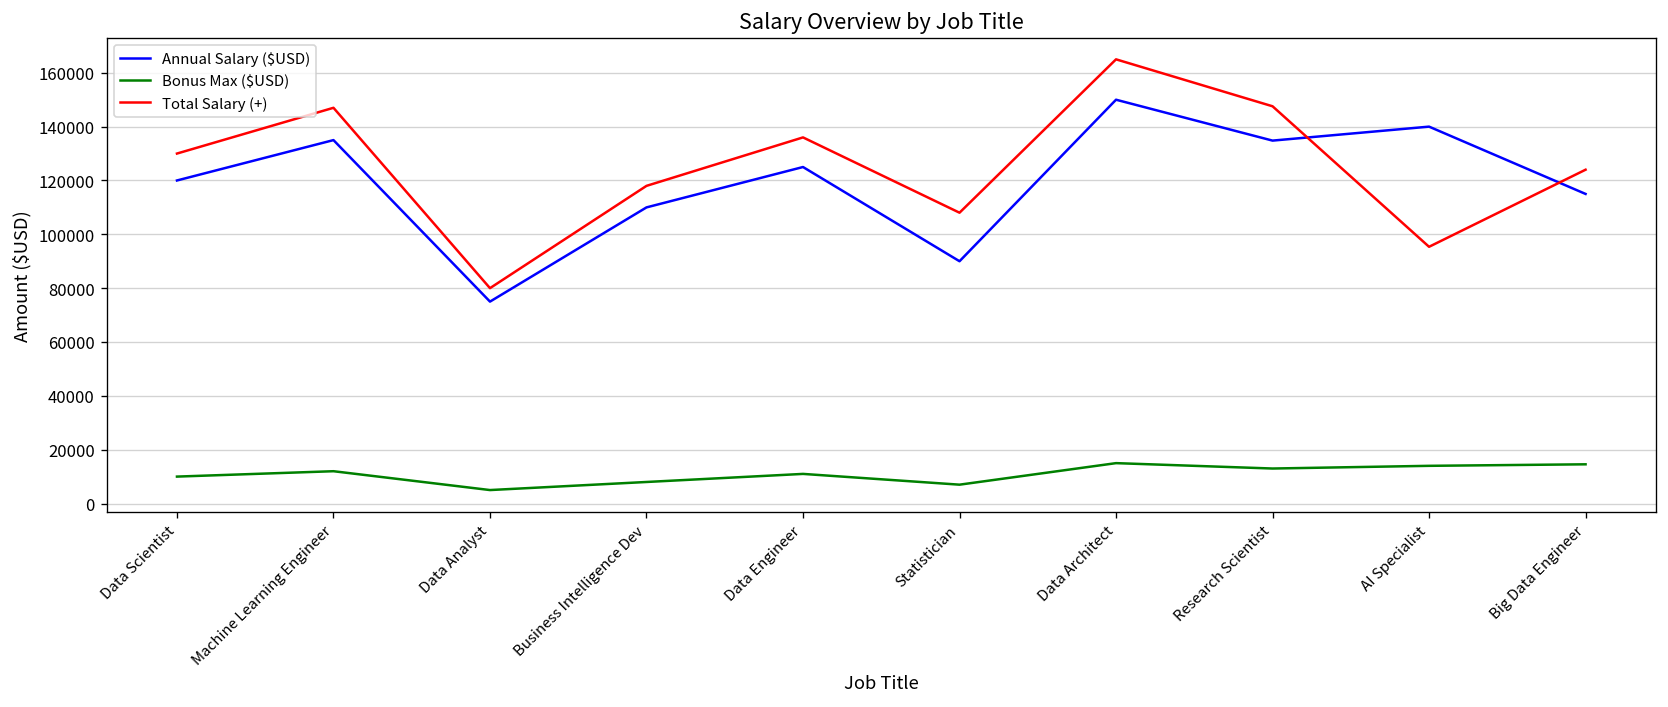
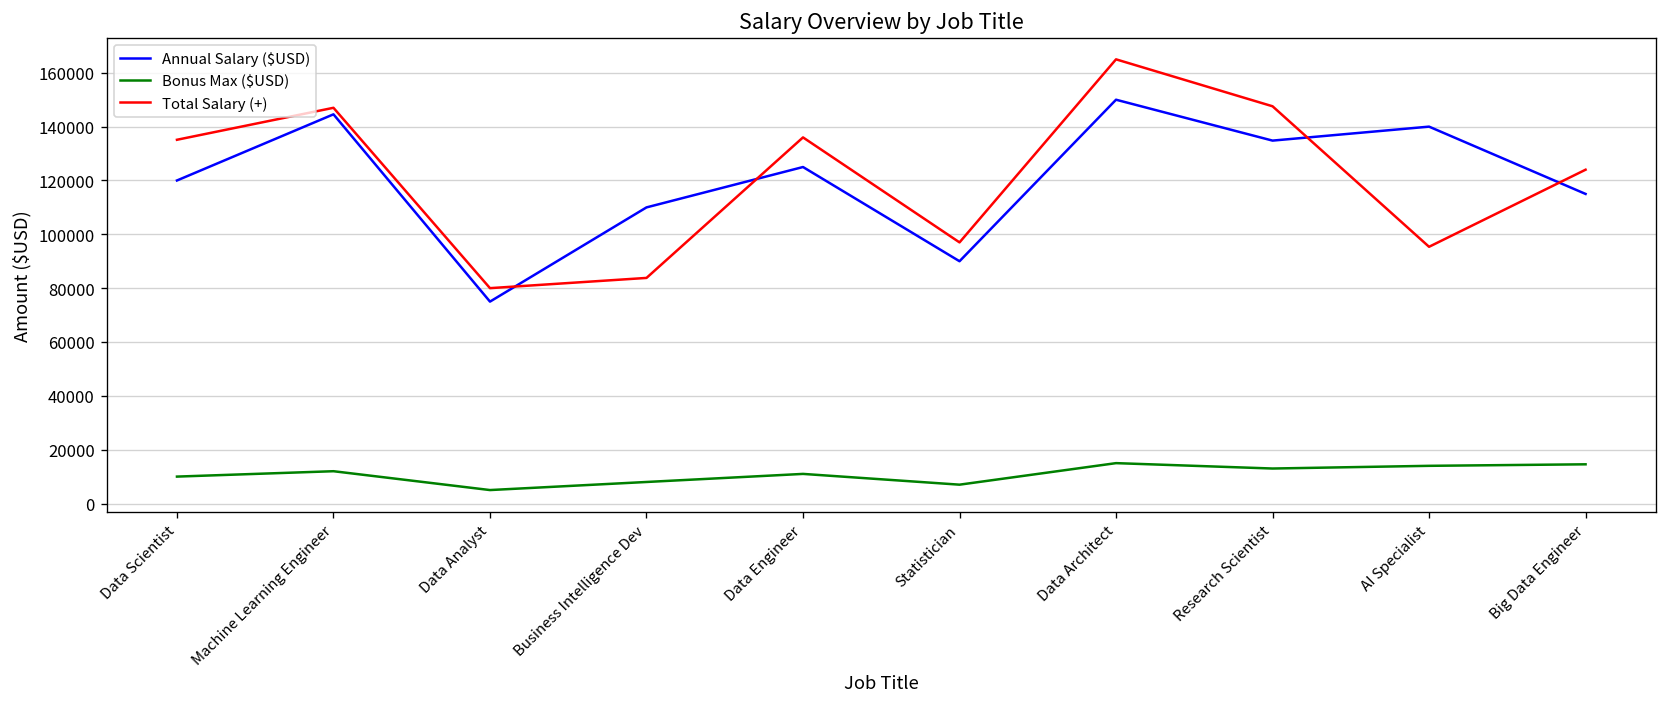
Total Salary (+), Data Scientist: 130000 -> 135000
Annual Salary ($USD), Machine Learning Engineer: 135000 -> 145000
Total Salary (+), Business Intelligence Dev: 118000 -> 84000
Total Salary (+), Statistician: 108000 -> 97000
